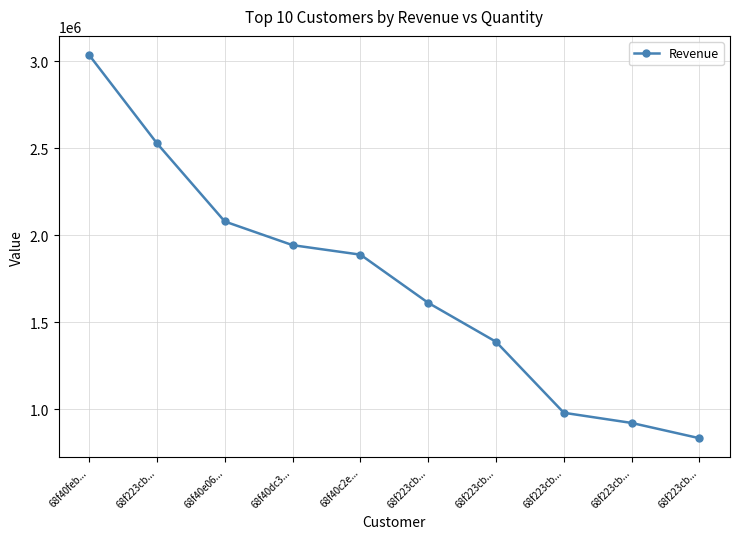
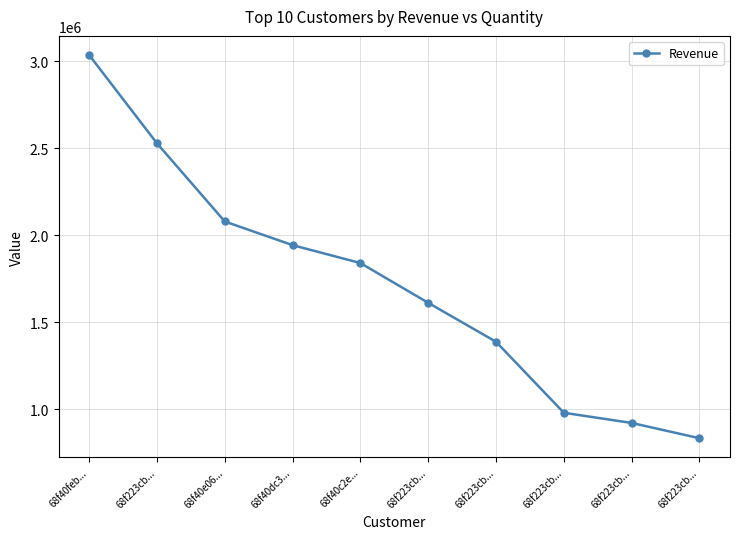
68f40c2e...: 1890000 -> 1840000
